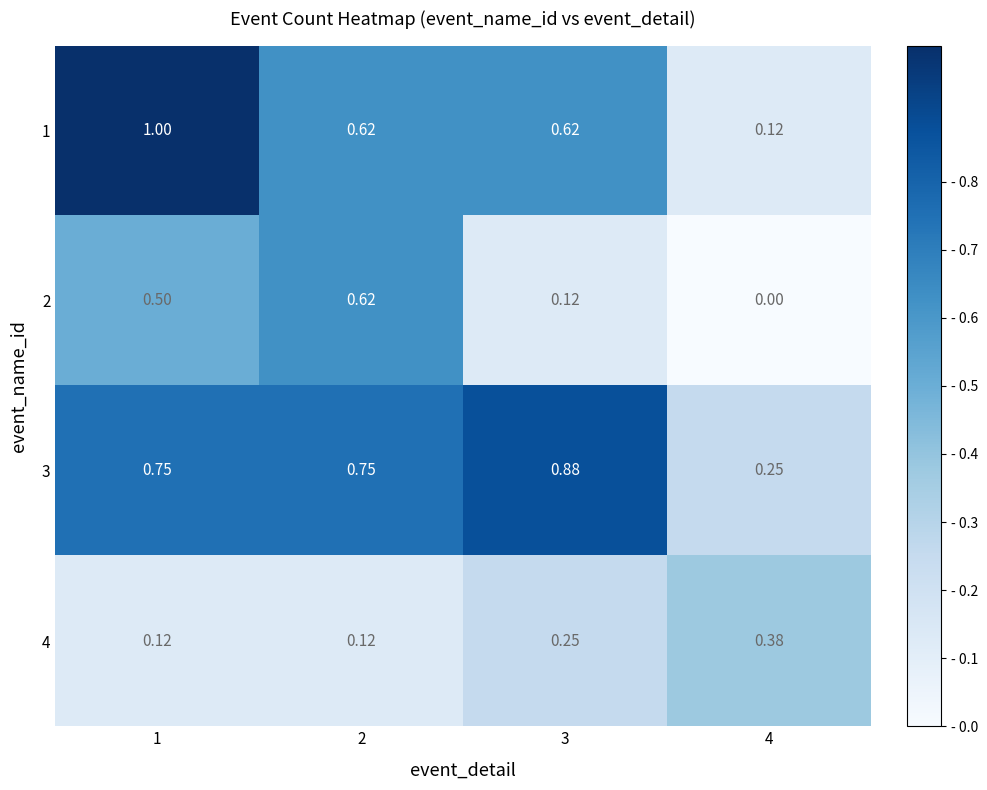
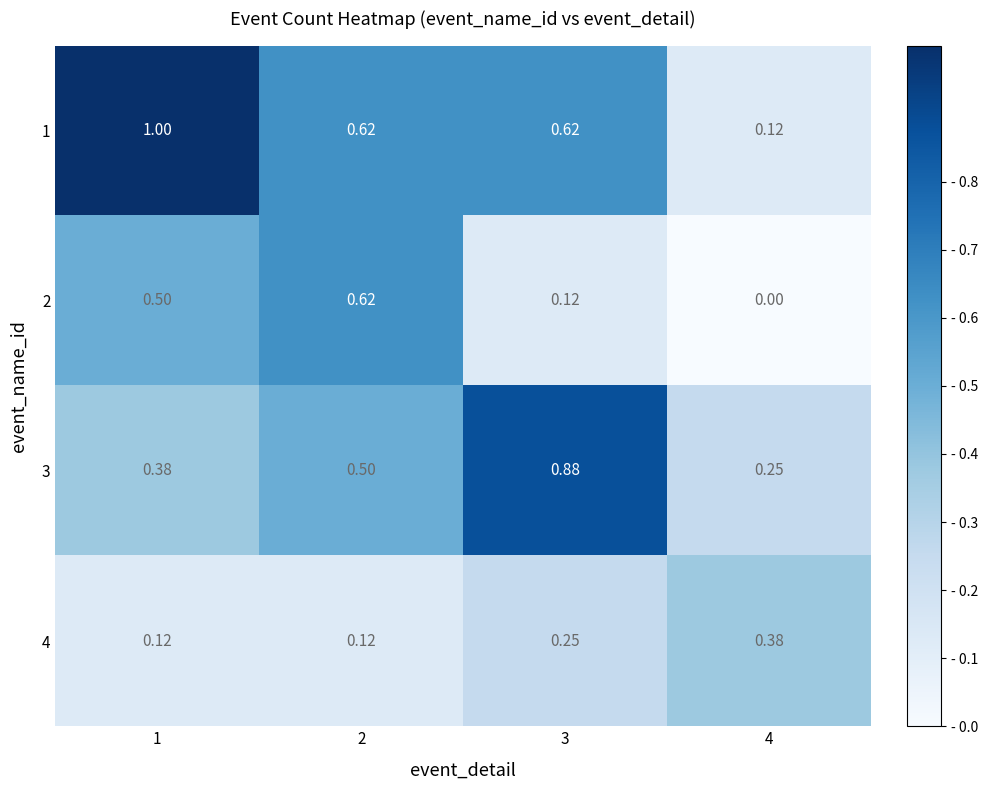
3, 1: 0.75 -> 0.38
3, 2: 0.75 -> 0.50
